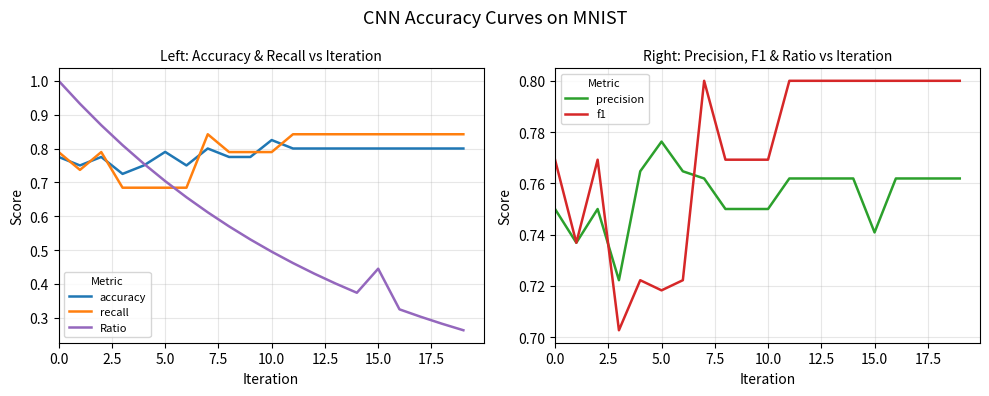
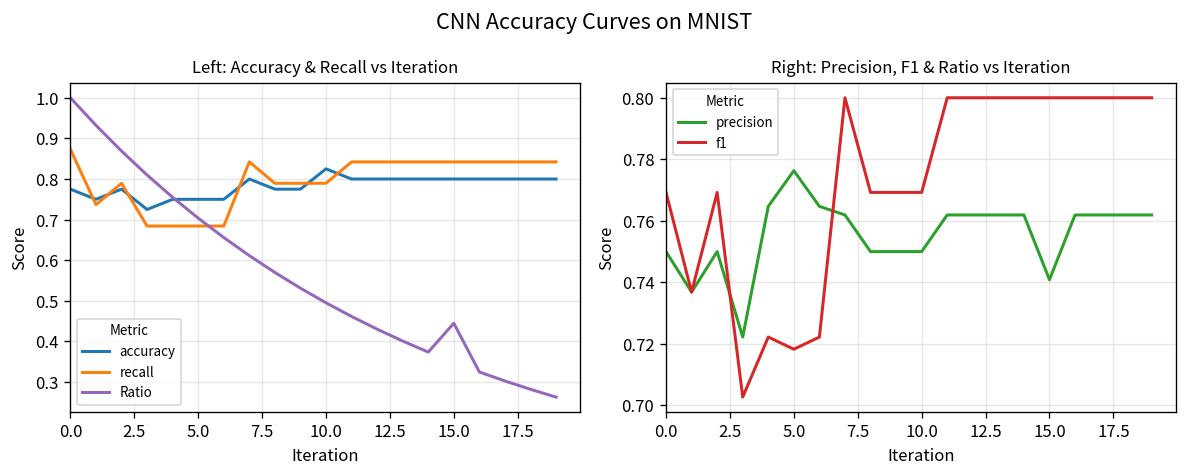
Left: Accuracy & Recall vs Iteration, recall, 0.0: 0.79 -> 0.87
Left: Accuracy & Recall vs Iteration, accuracy, 5.0: 0.79 -> 0.75
